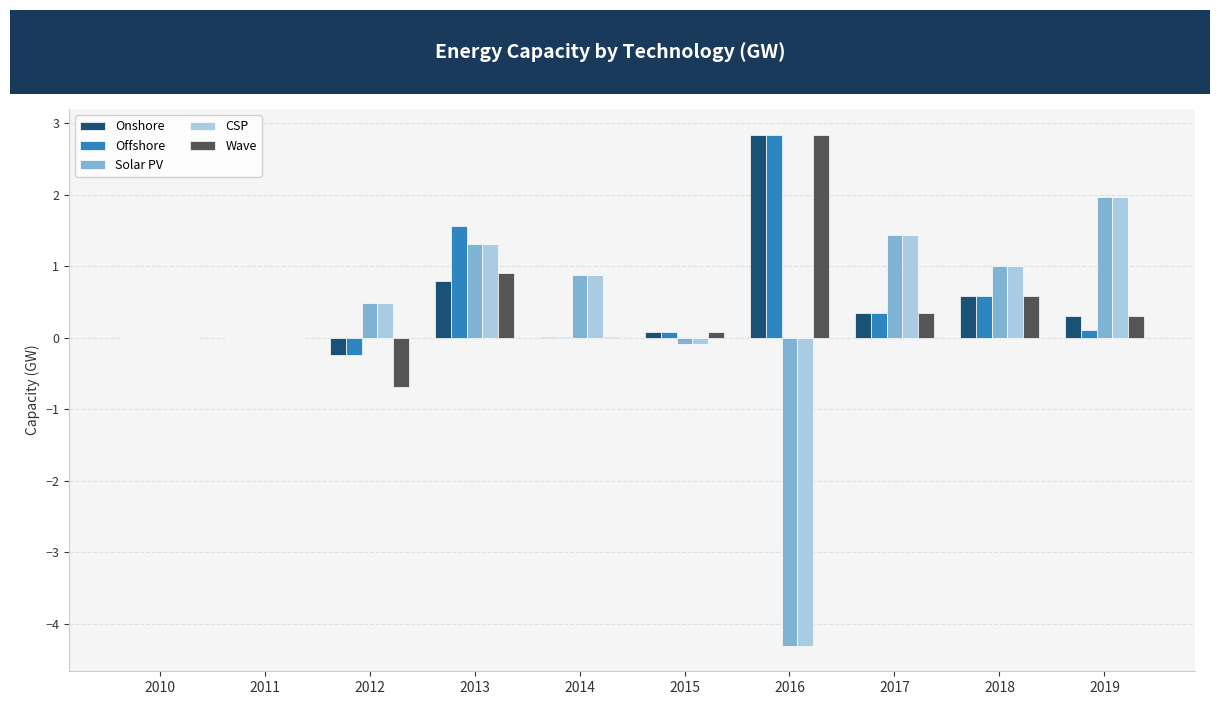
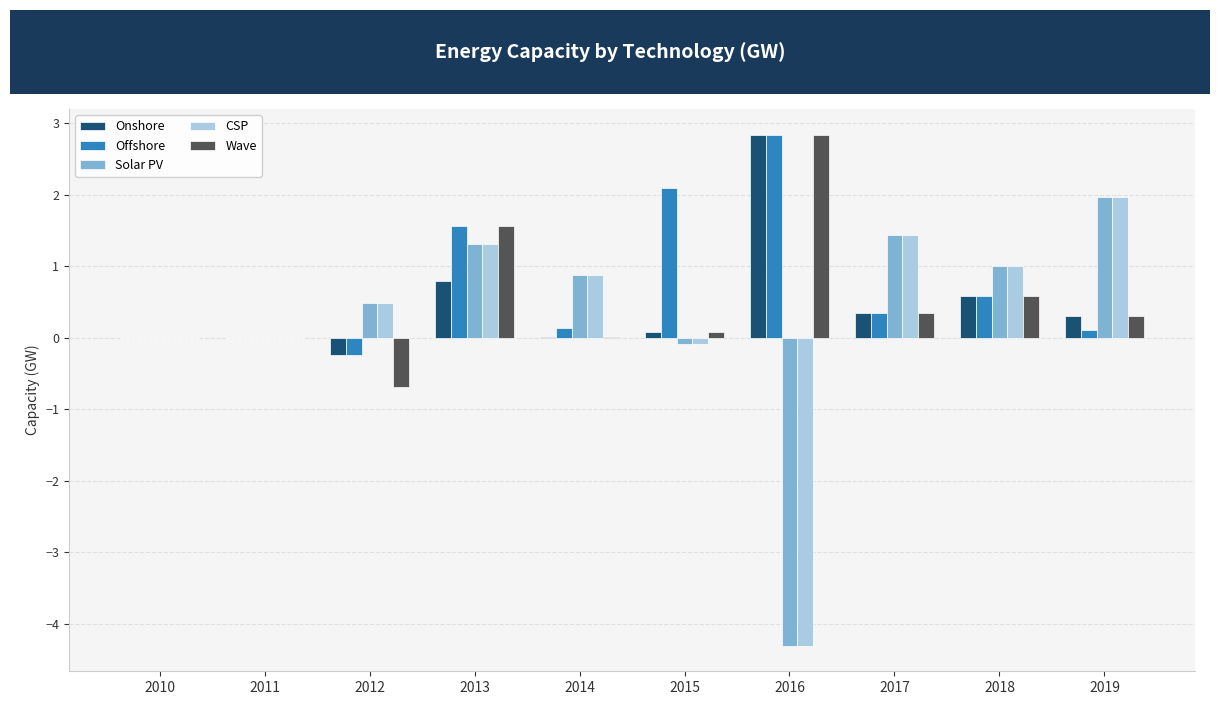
Wave, 2013: 0.9 -> 1.6
Offshore, 2014: 0.0 -> 0.1
Offshore, 2015: 0.1 -> 2.1
